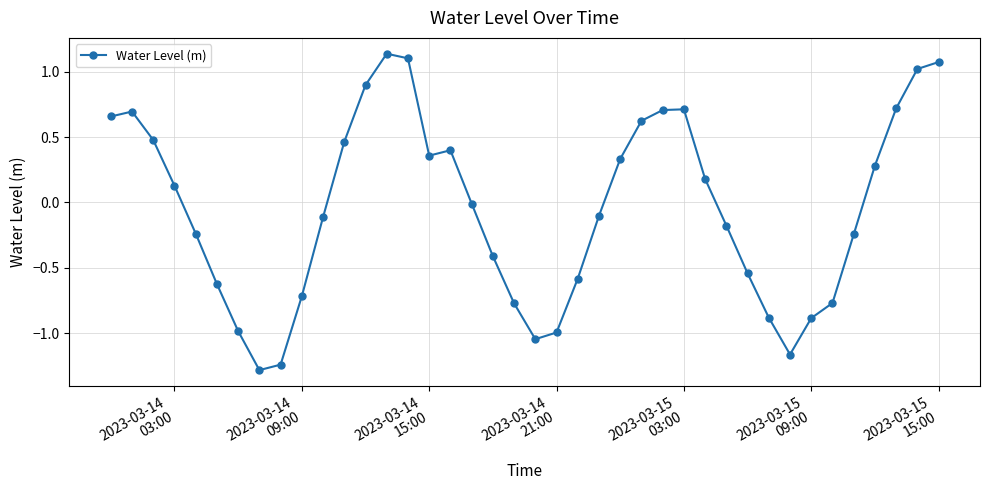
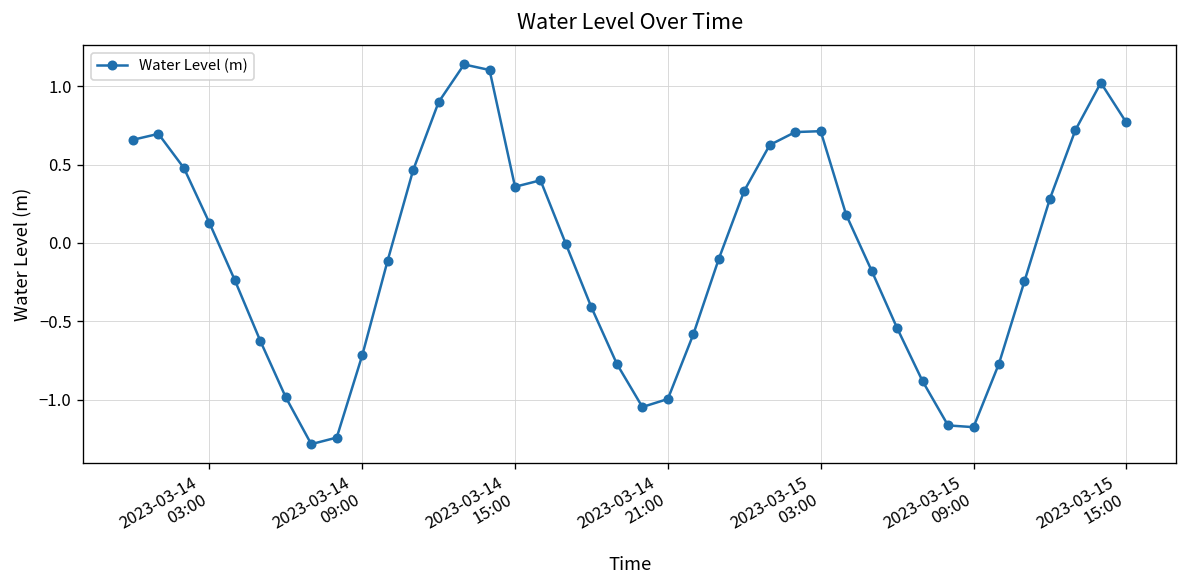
2023-03-15 09:00: -0.89 -> -1.18
2023-03-15 15:00: 1.07 -> 0.77
